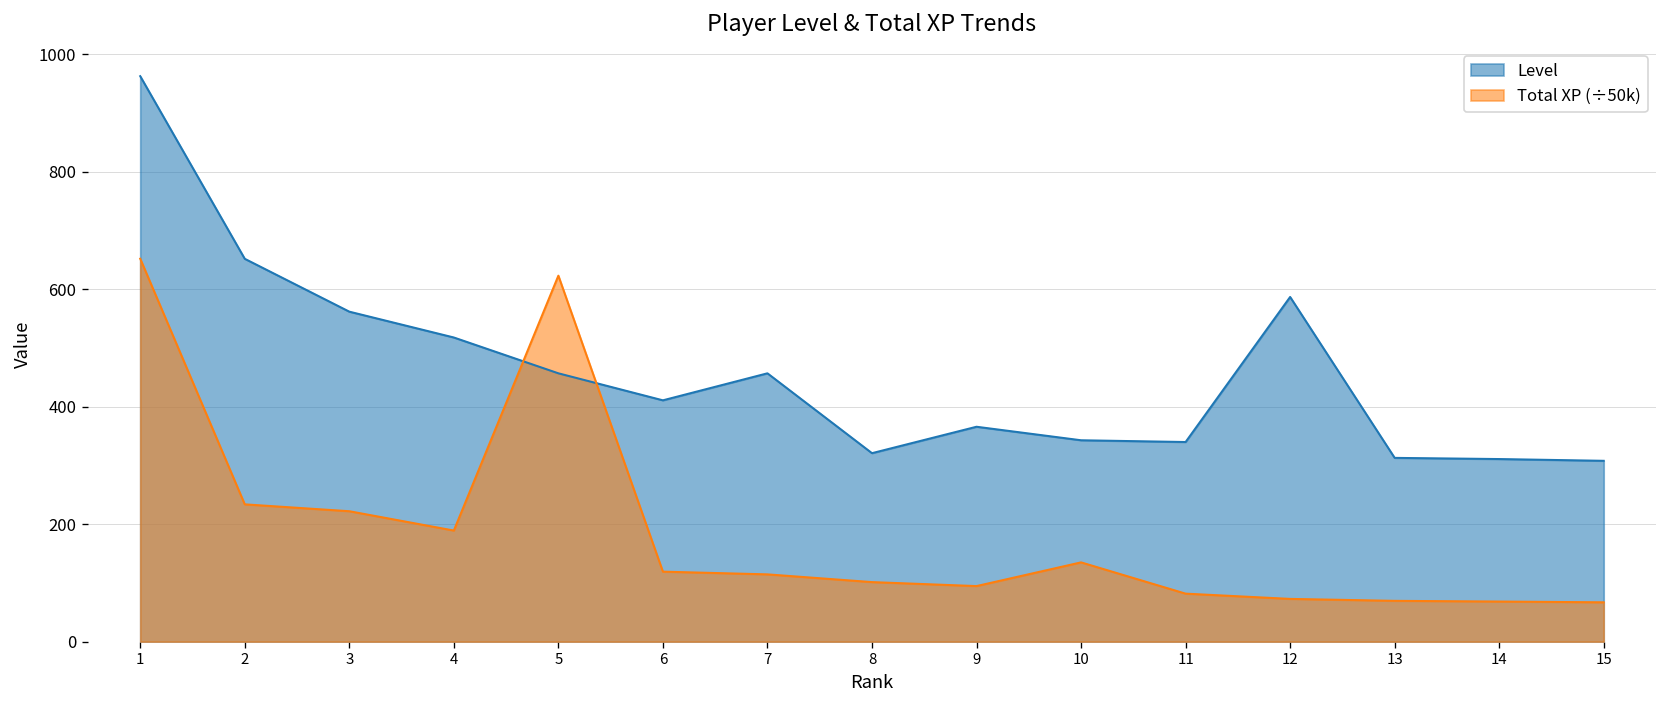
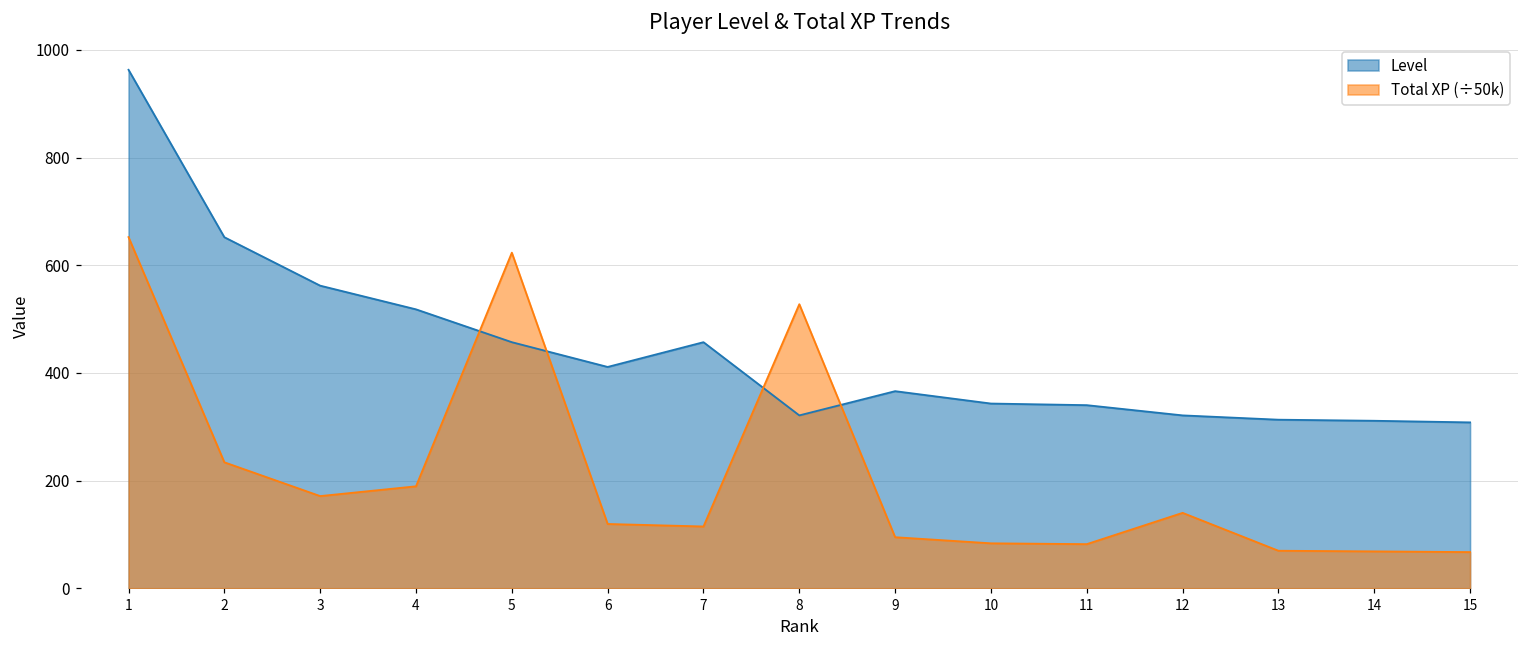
Total XP (÷50k), 3: 220 -> 170
Total XP (÷50k), 8: 100 -> 530
Total XP (÷50k), 10: 140 -> 80
Level, 12: 590 -> 320
Total XP (÷50k), 12: 70 -> 140
